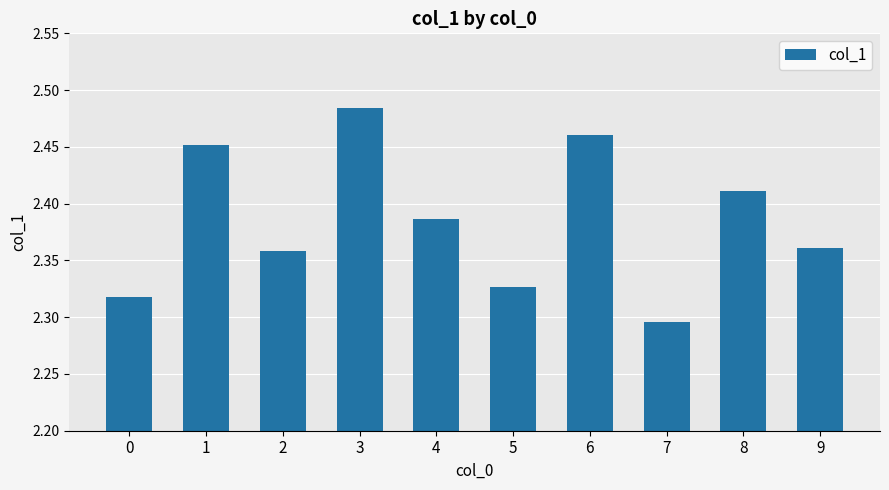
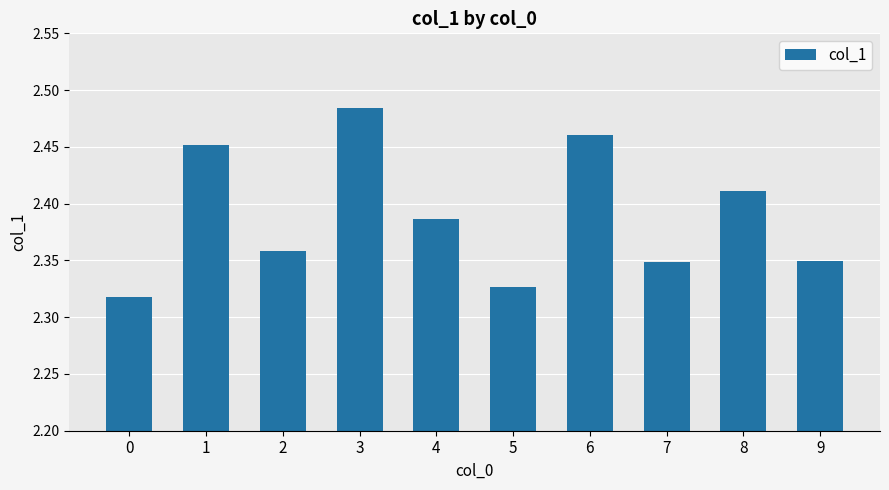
7: 2.296 -> 2.349
9: 2.361 -> 2.349
